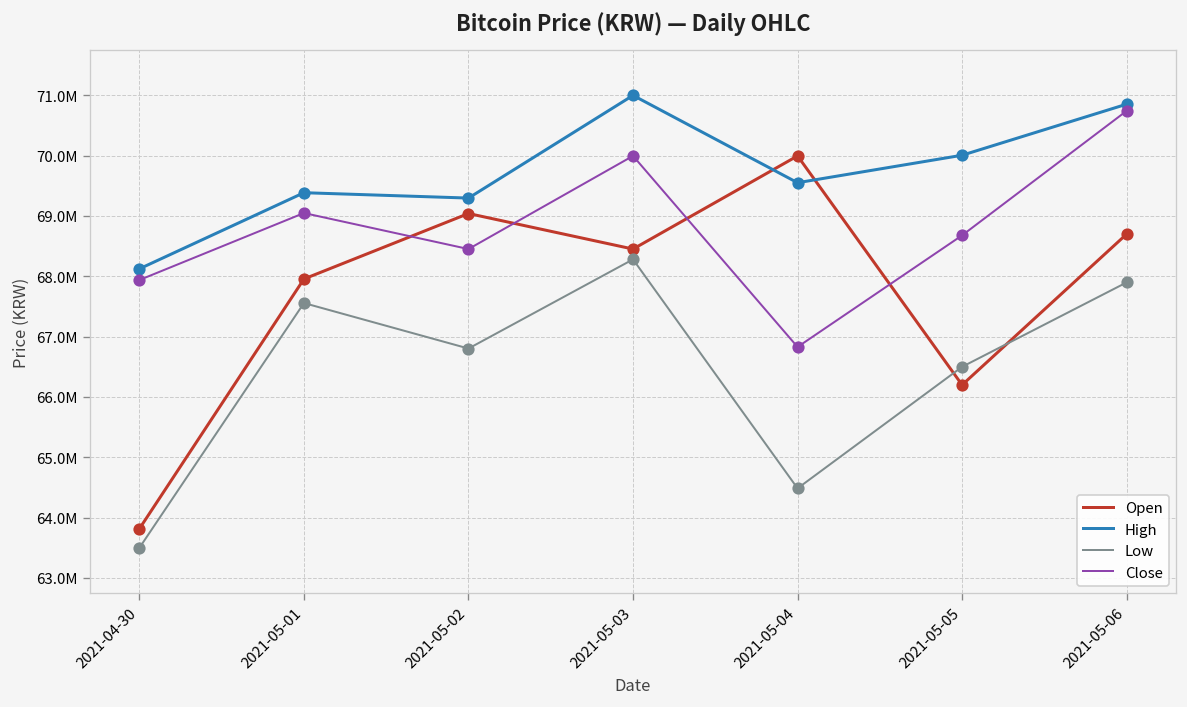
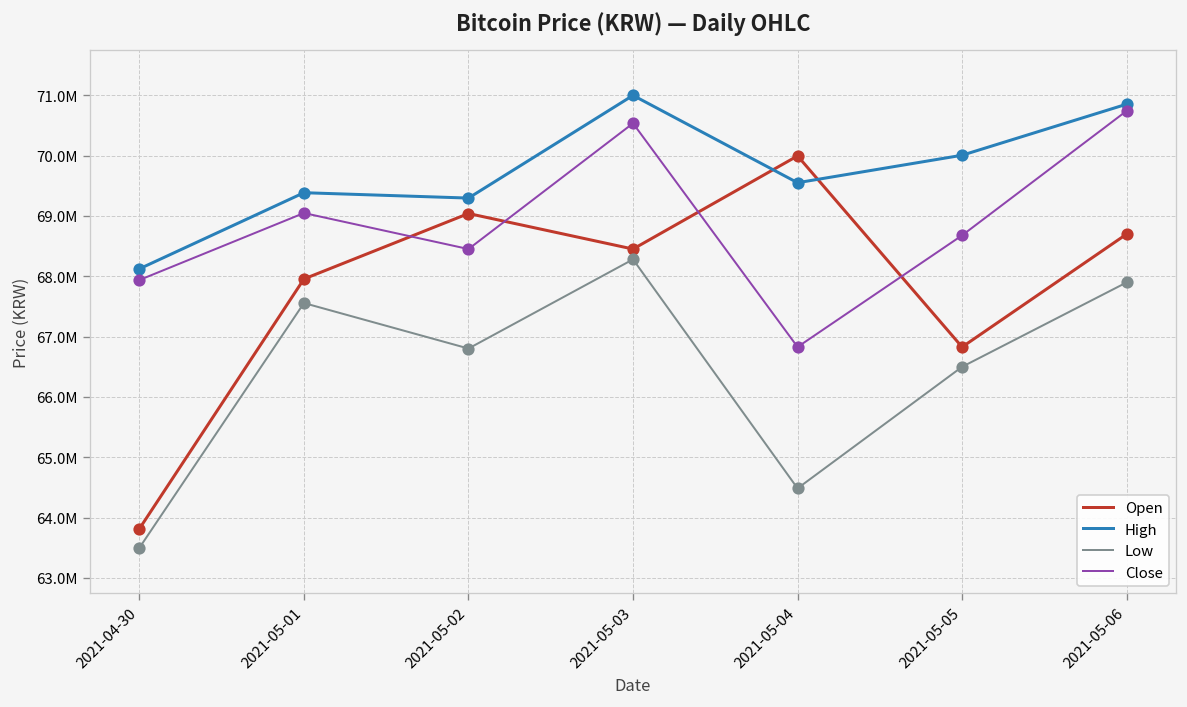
Close, 2021-05-03: 70000000 -> 70500000
Open, 2021-05-05: 66200000 -> 66800000
